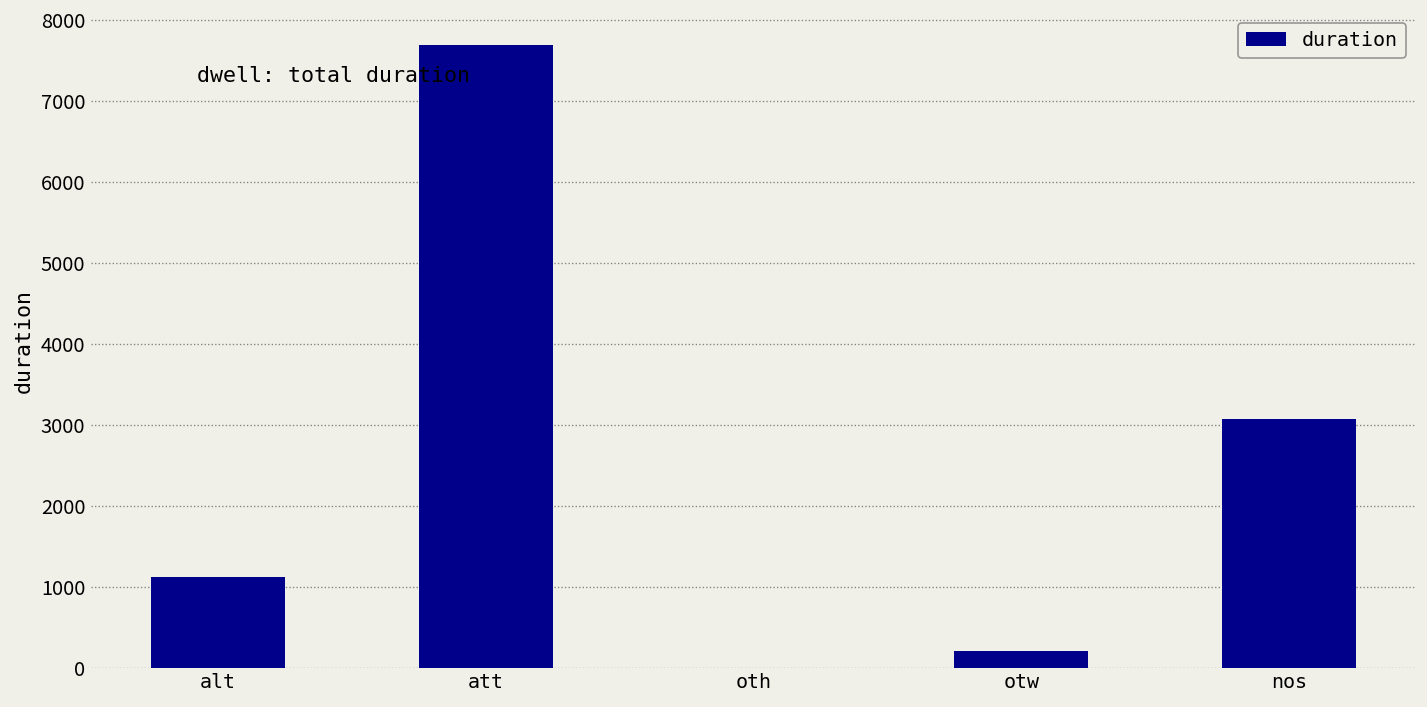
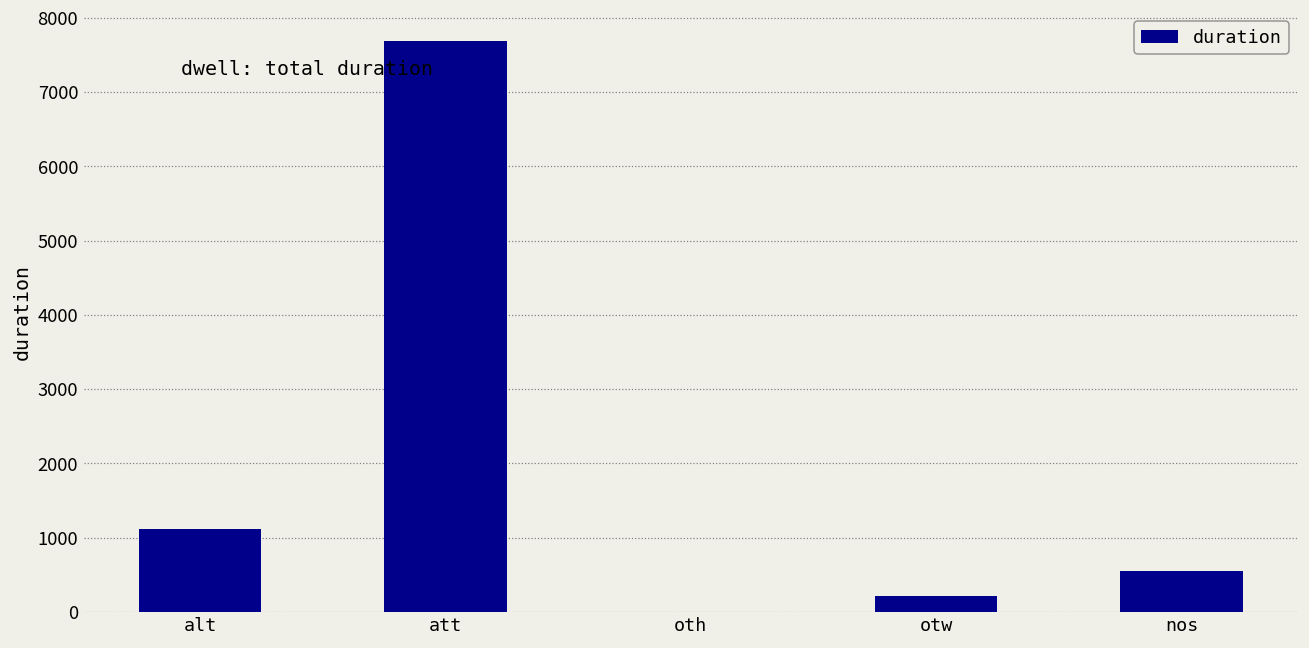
nos: 3100 -> 600
